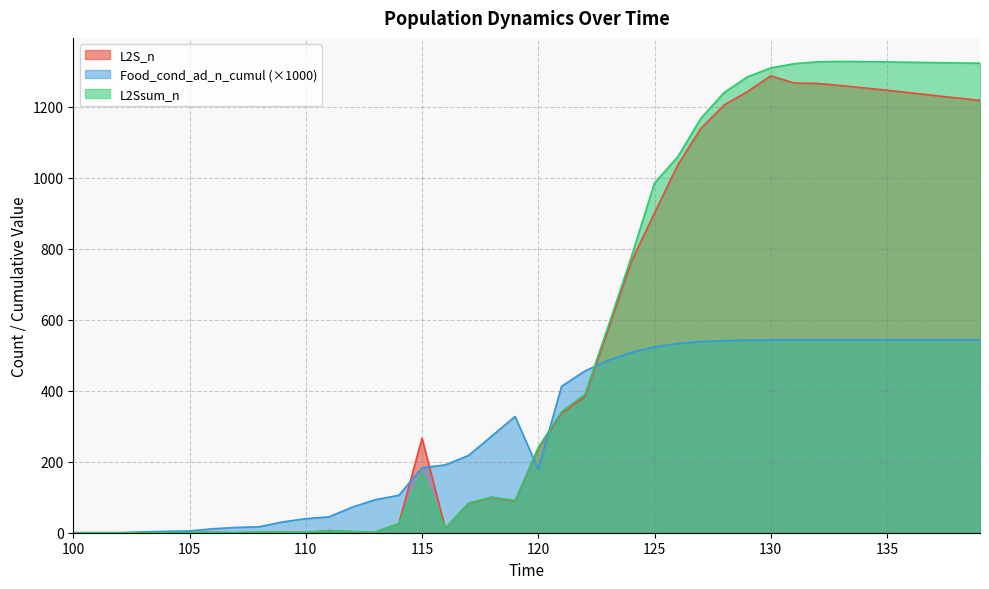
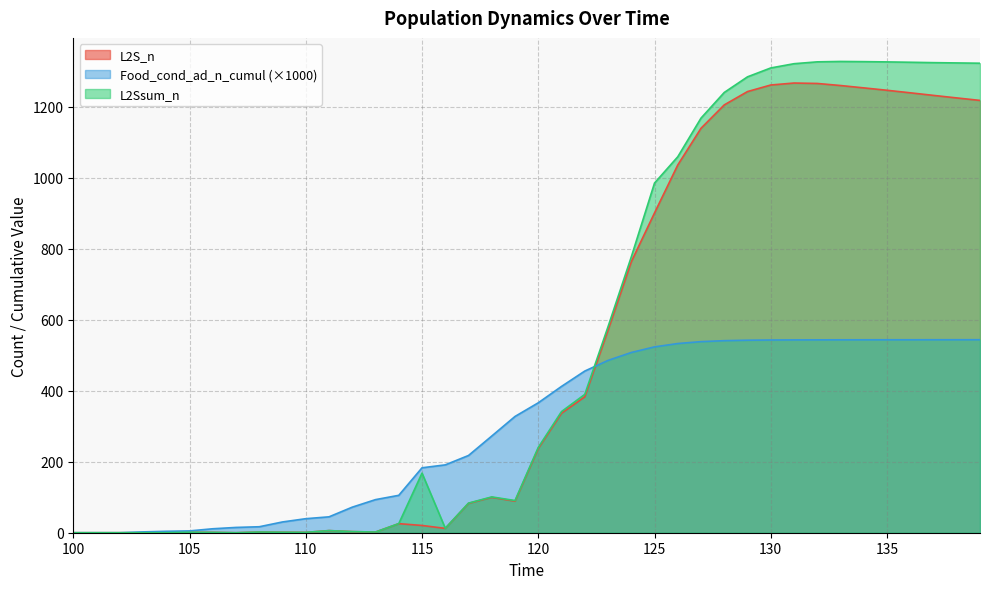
L2S_n, 115: 270 -> 20
Food_cond_ad_n_cumul (×1000), 120: 180 -> 370
L2S_n, 130: 1290 -> 1260
